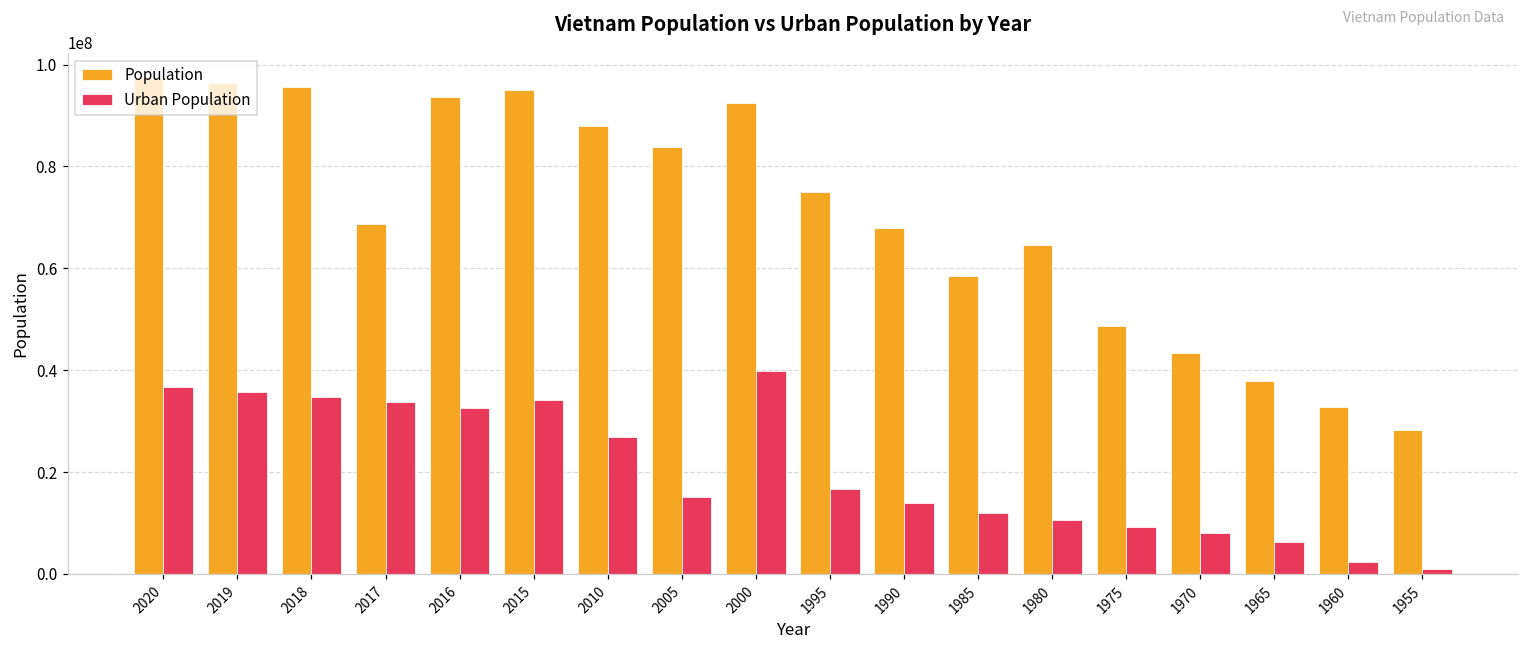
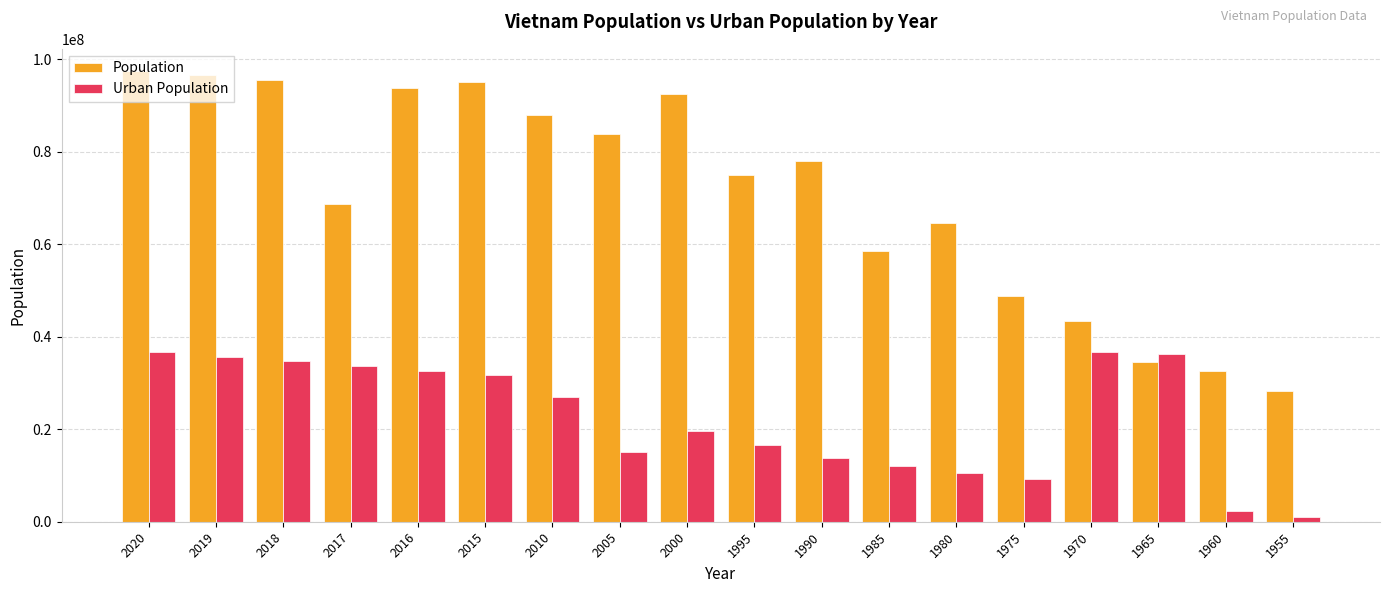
Urban Population, 2015: 34000000 -> 32000000
Urban Population, 2000: 40000000 -> 20000000
Population, 1990: 68000000 -> 78000000
Urban Population, 1970: 8000000 -> 37000000
Population, 1965: 38000000 -> 35000000
Urban Population, 1965: 6000000 -> 36000000
